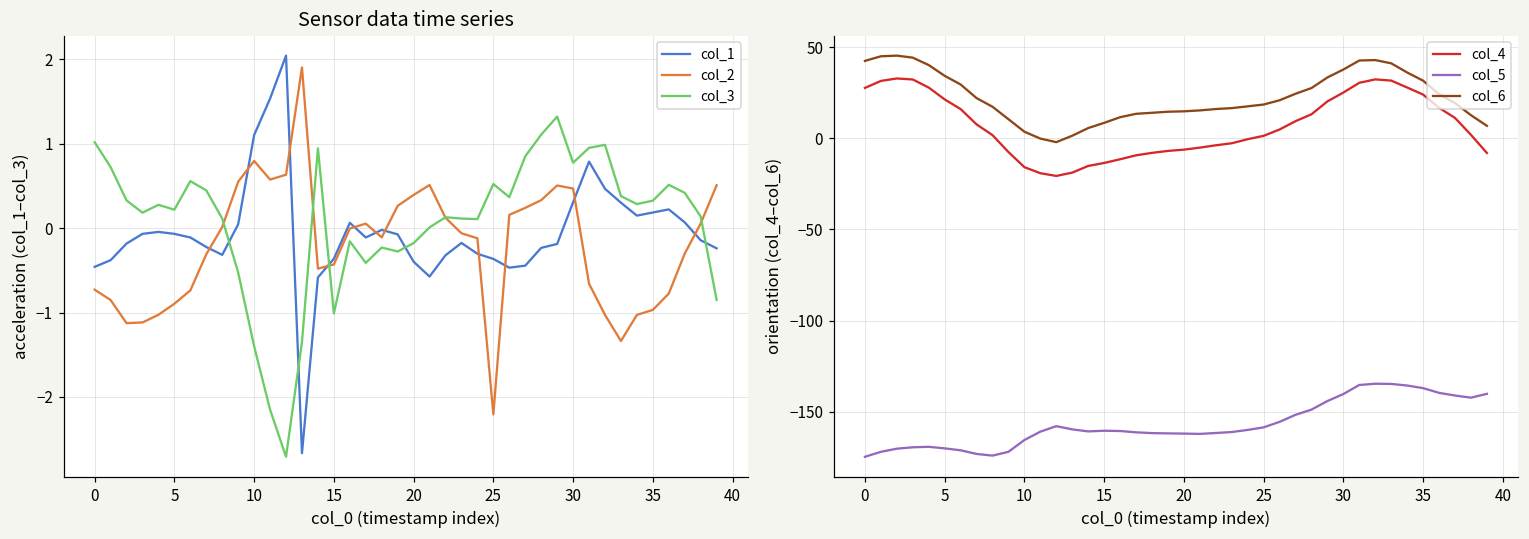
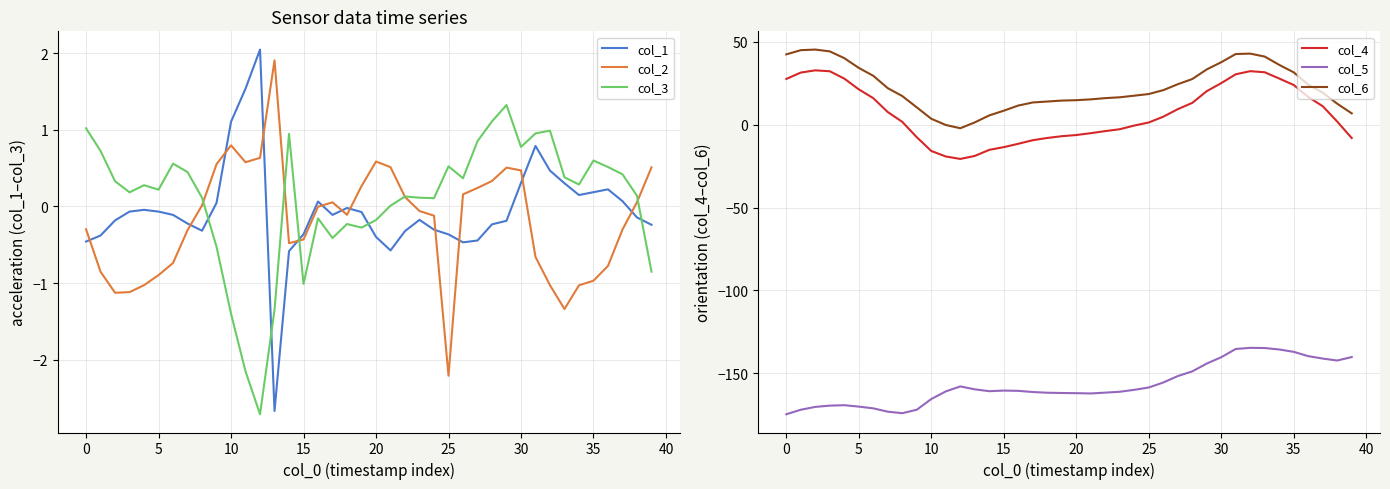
Sensor data time series, col_2, 0: -0.7 -> -0.3
Sensor data time series, col_2, 20: 0.4 -> 0.6
Sensor data time series, col_3, 35: 0.3 -> 0.6
